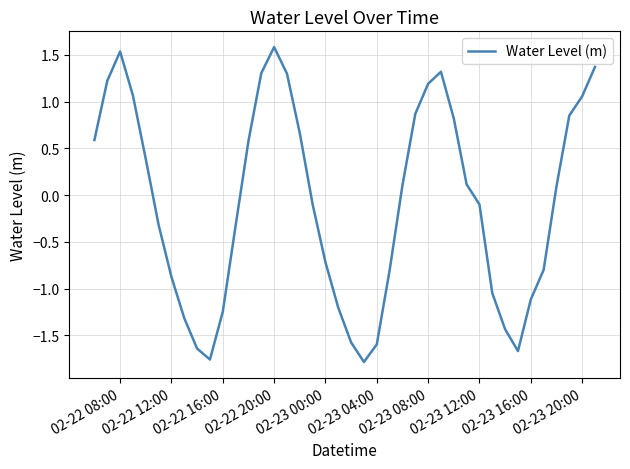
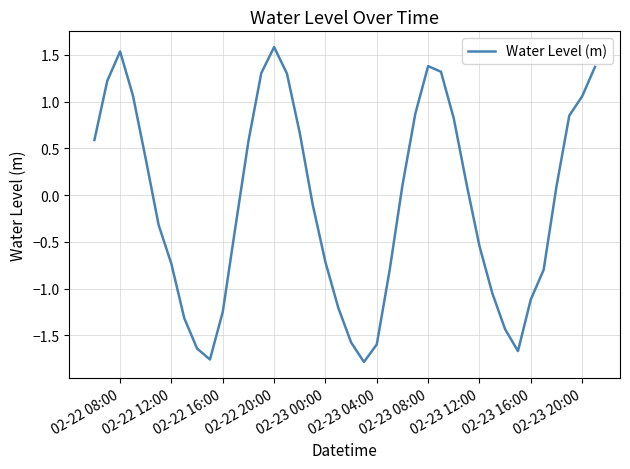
02-22 12:00: -0.9 -> -0.7
02-23 08:00: 1.2 -> 1.4
02-23 12:00: -0.1 -> -0.5
